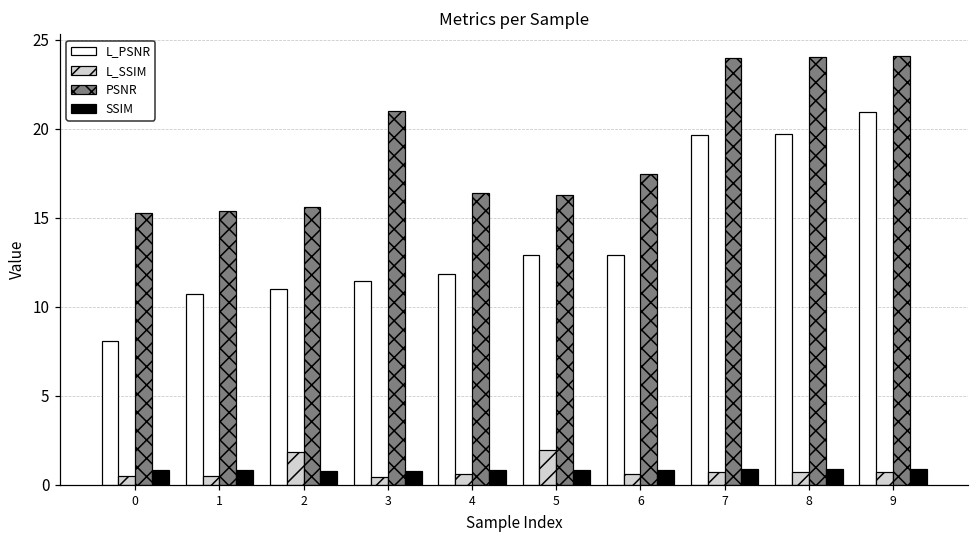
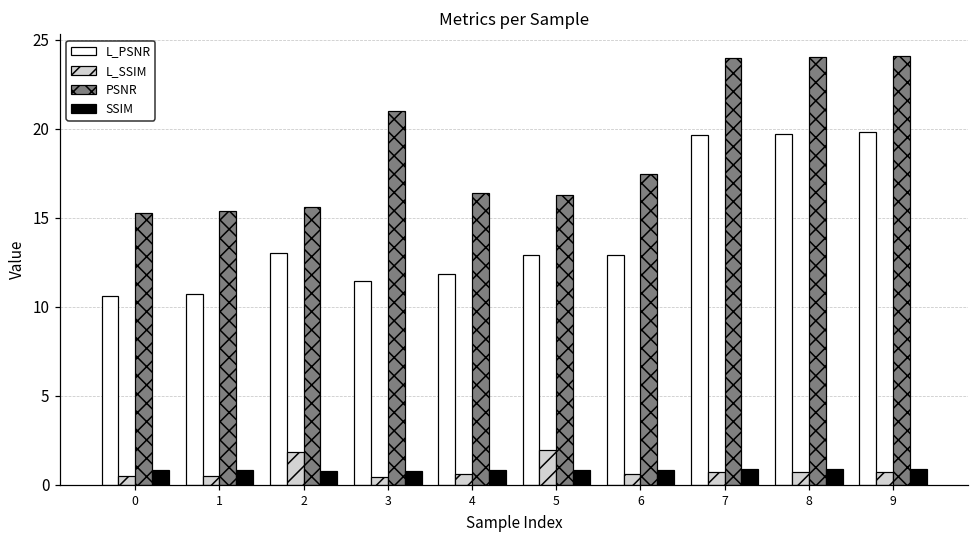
L_PSNR, 0: 8.1 -> 10.6
L_PSNR, 2: 11.0 -> 13.0
L_PSNR, 9: 20.9 -> 19.8
